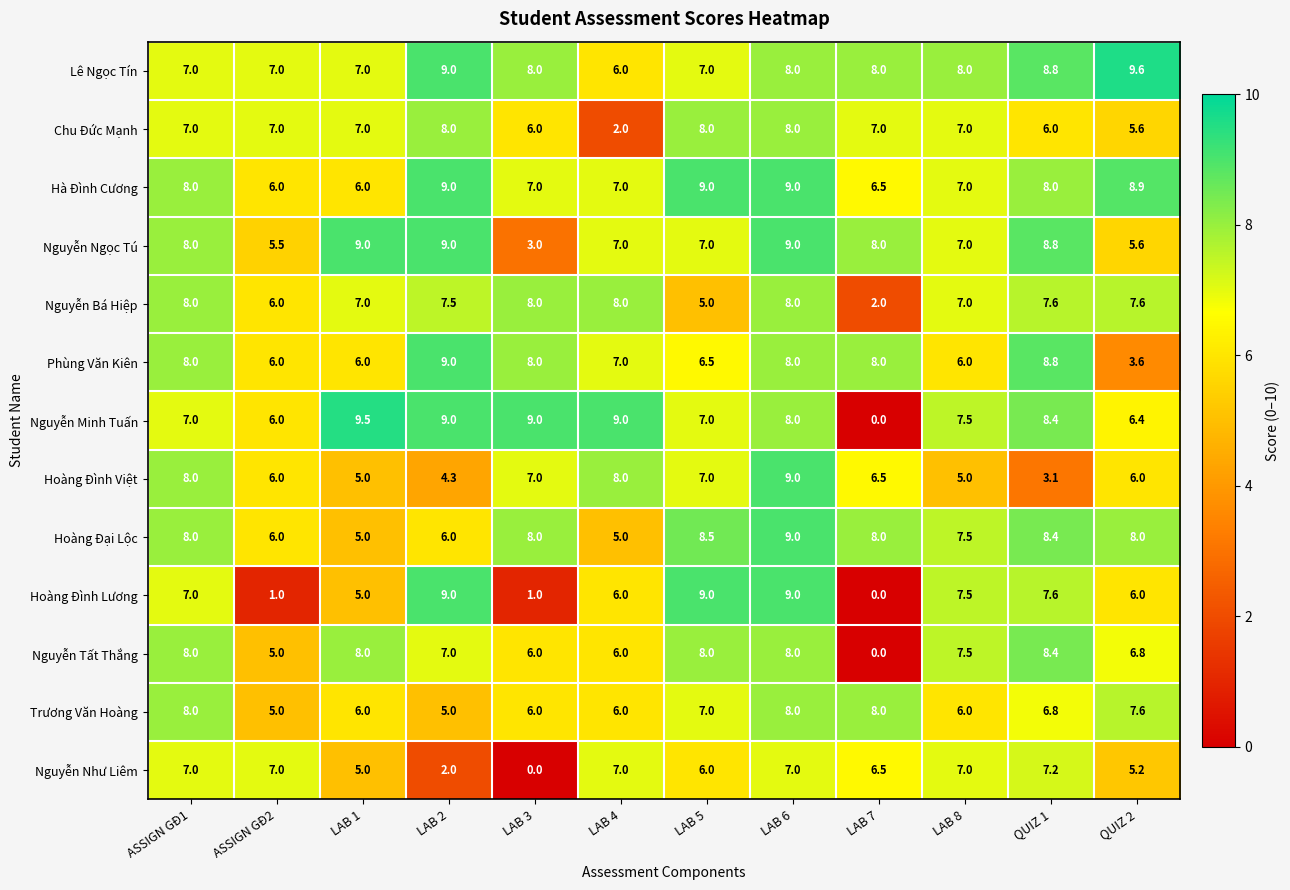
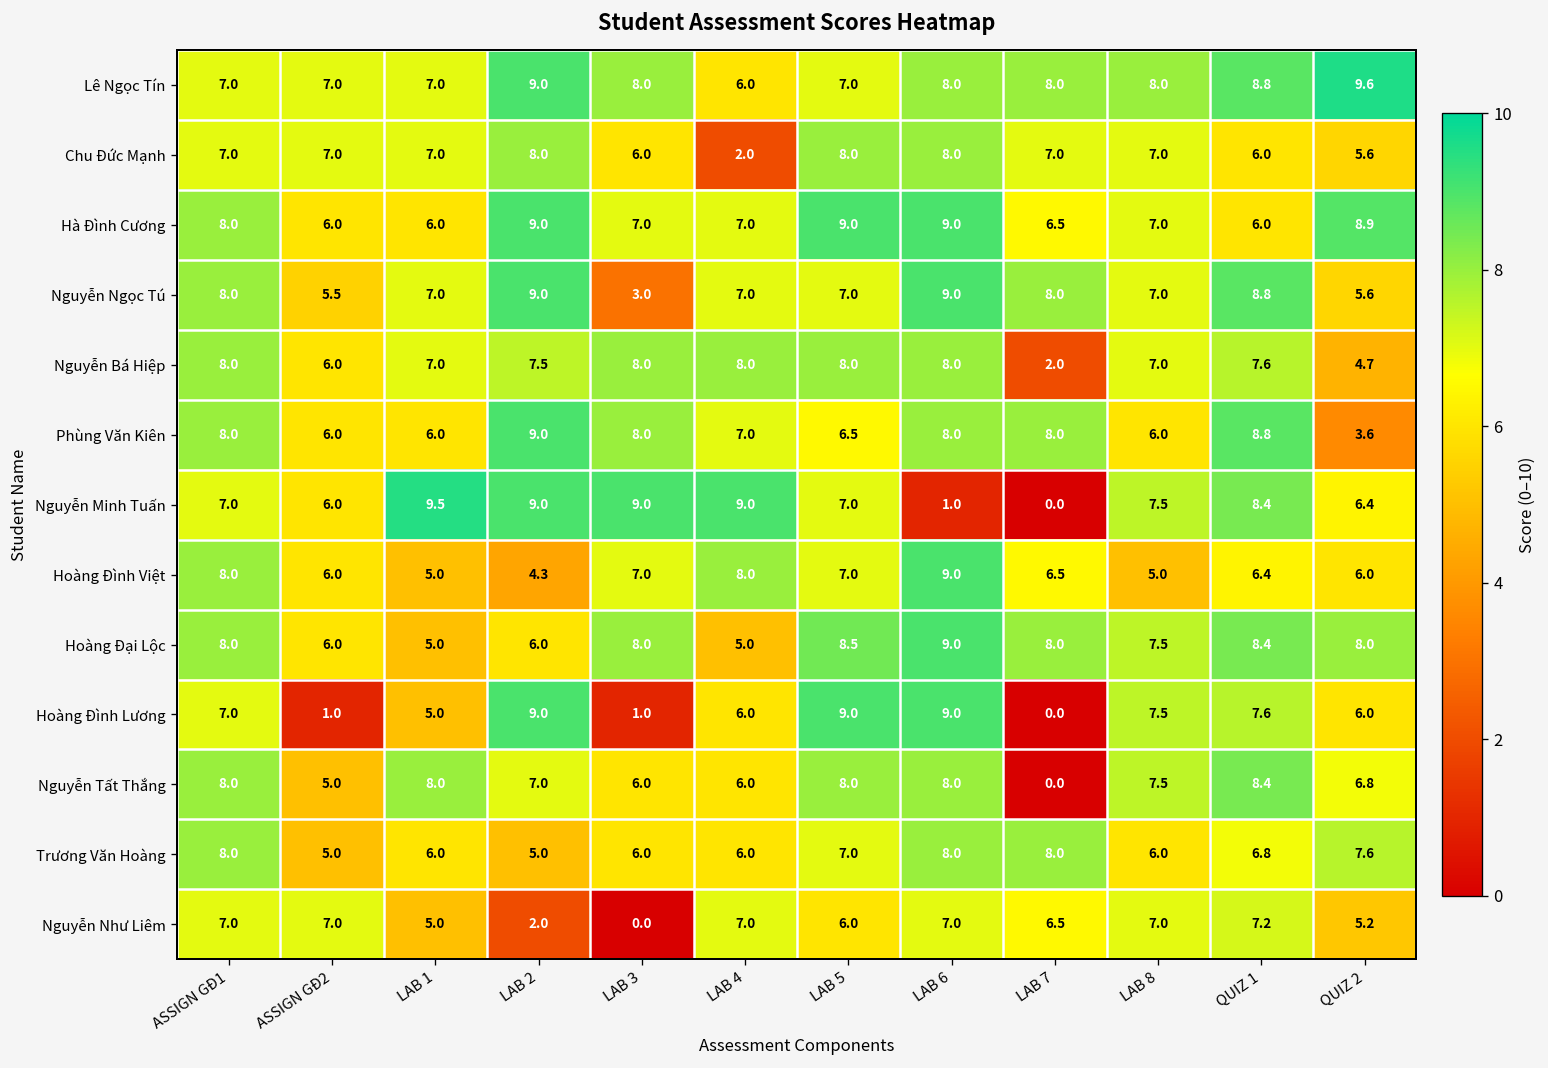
Hà Đình Cương, QUIZ 1: 8.0 -> 6.0
Nguyễn Ngọc Tú, LAB 1: 9.0 -> 7.0
Nguyễn Bá Hiệp, LAB 5: 5.0 -> 8.0
Nguyễn Bá Hiệp, QUIZ 2: 7.6 -> 4.7
Nguyễn Minh Tuấn, LAB 6: 8.0 -> 1.0
Hoàng Đình Việt, QUIZ 1: 3.1 -> 6.4
